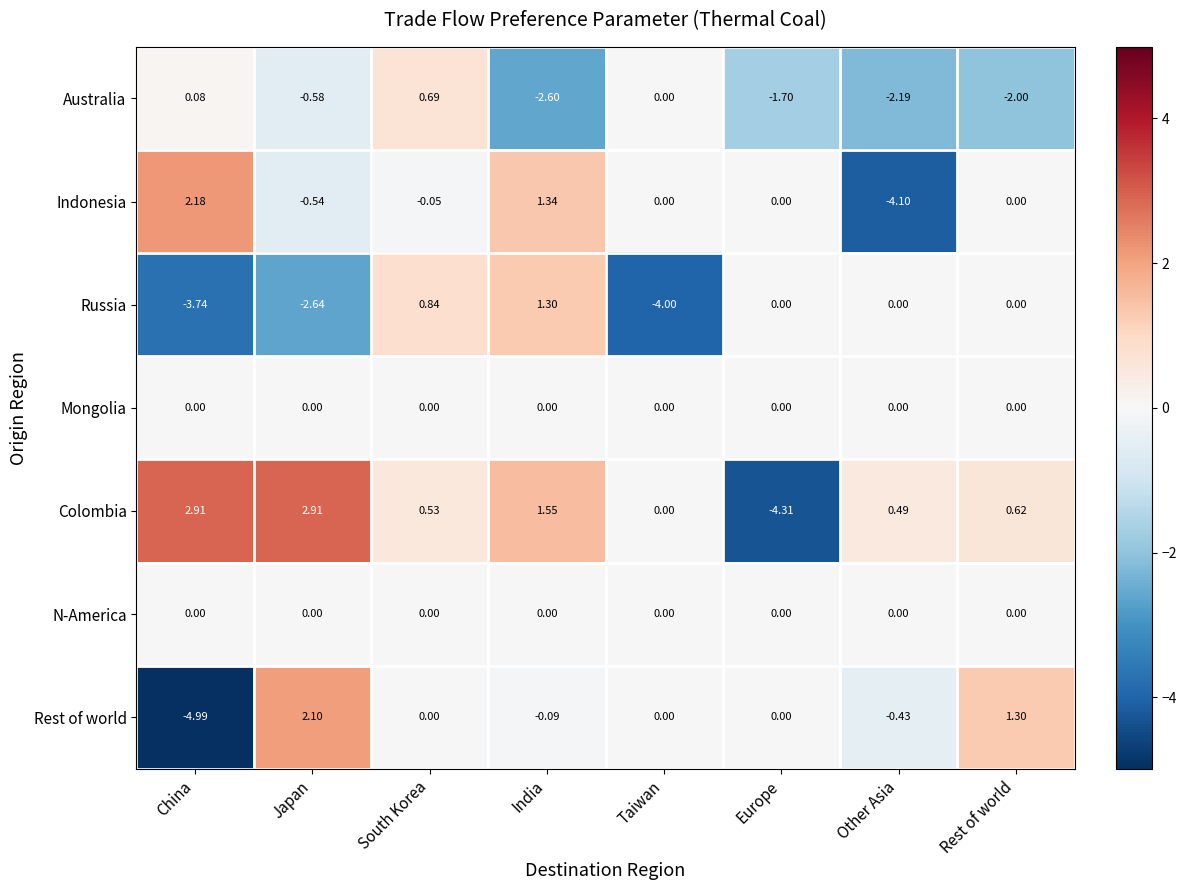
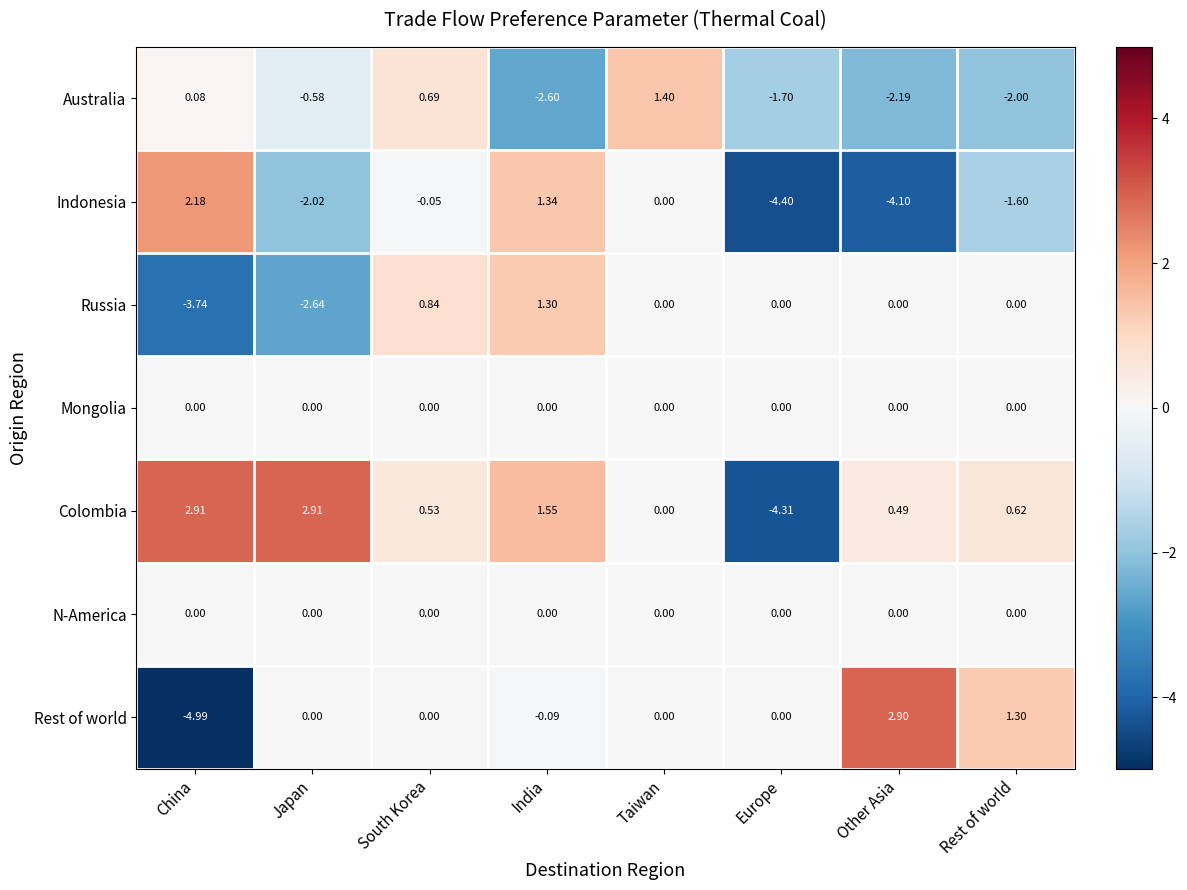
Australia, Taiwan: 0.00 -> 1.40
Indonesia, Japan: -0.54 -> -2.02
Indonesia, Europe: 0.00 -> -4.40
Indonesia, Rest of world: 0.00 -> -1.60
Russia, Taiwan: -4.00 -> 0.00
Rest of world, Japan: 2.10 -> 0.00
Rest of world, Other Asia: -0.43 -> 2.90
